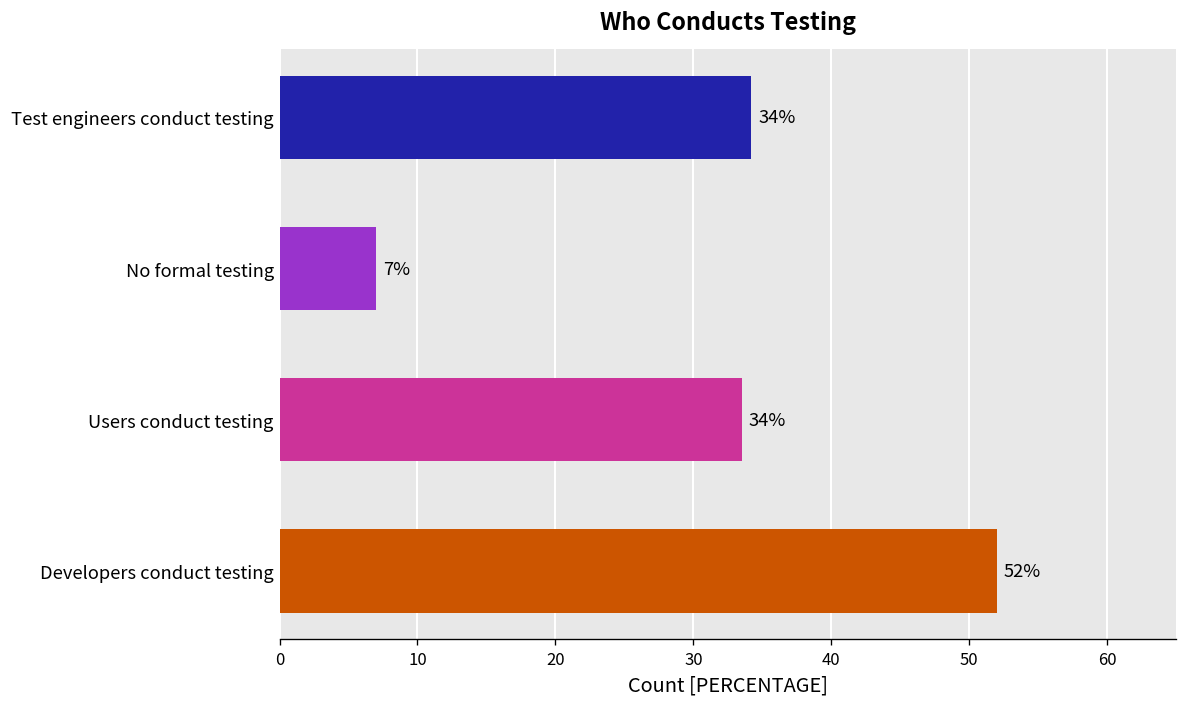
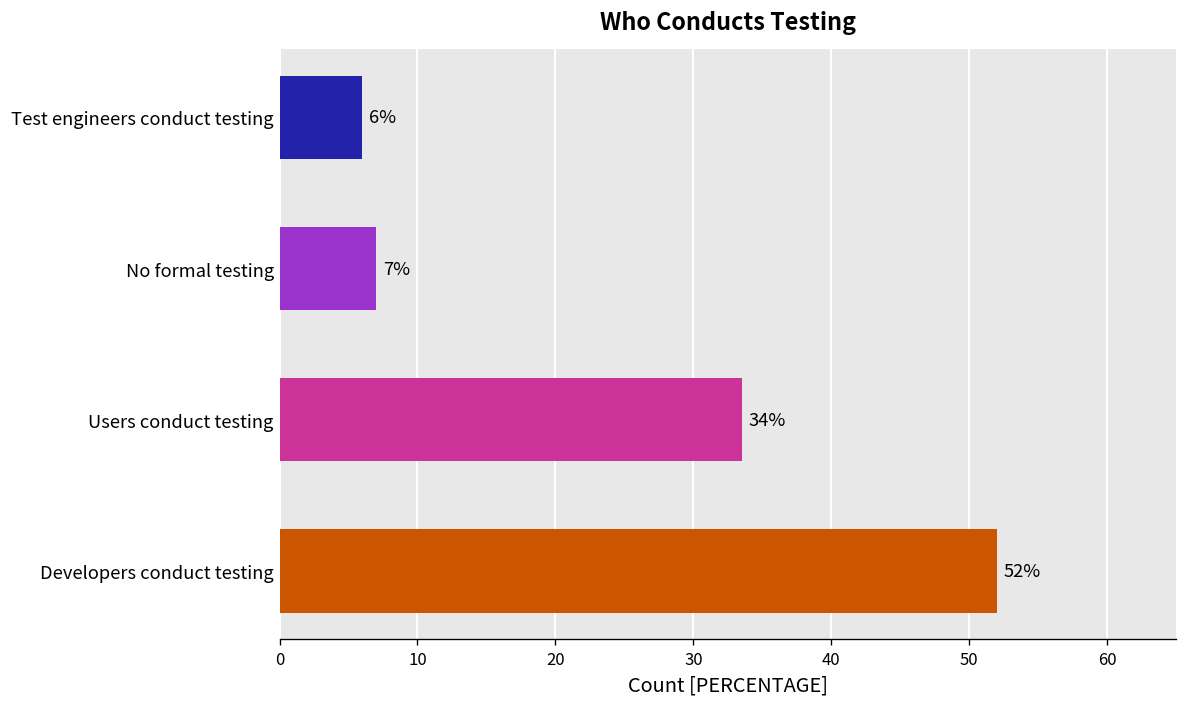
Test engineers conduct testing: 34% -> 6%
